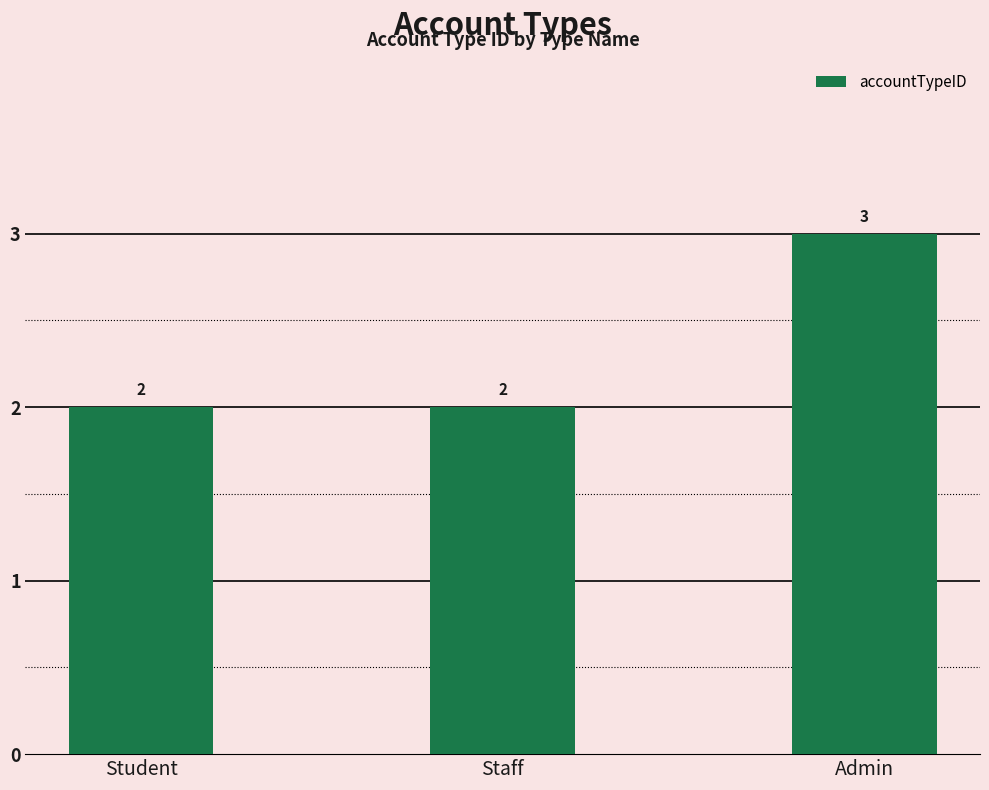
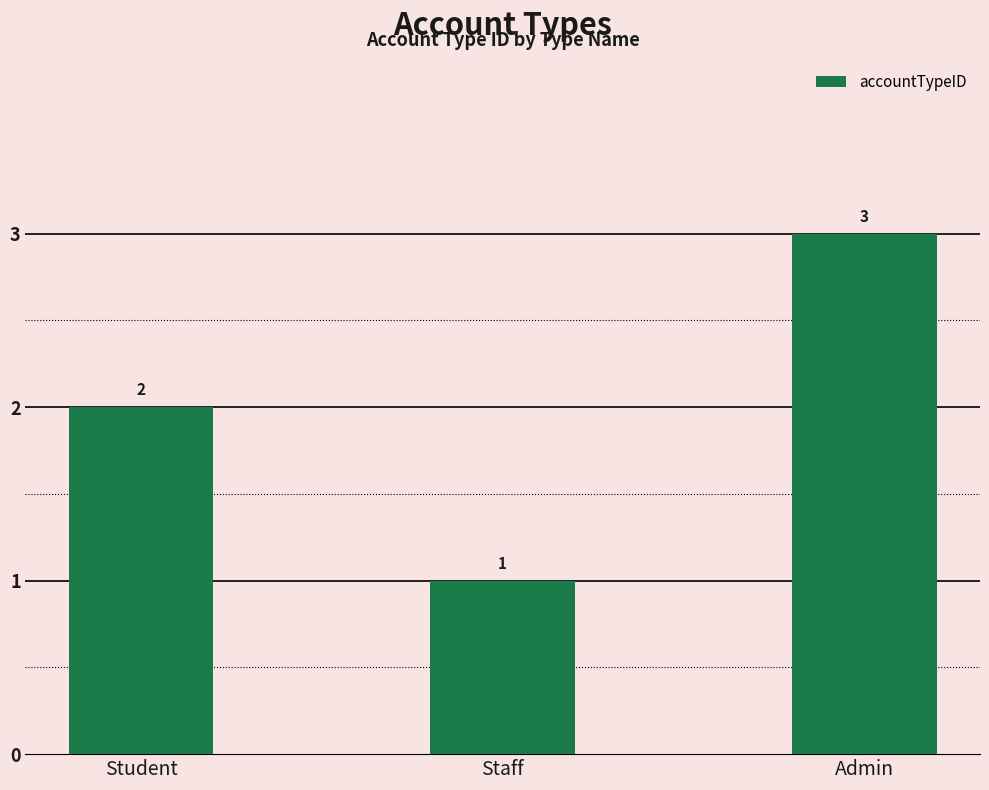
Staff: 2 -> 1
